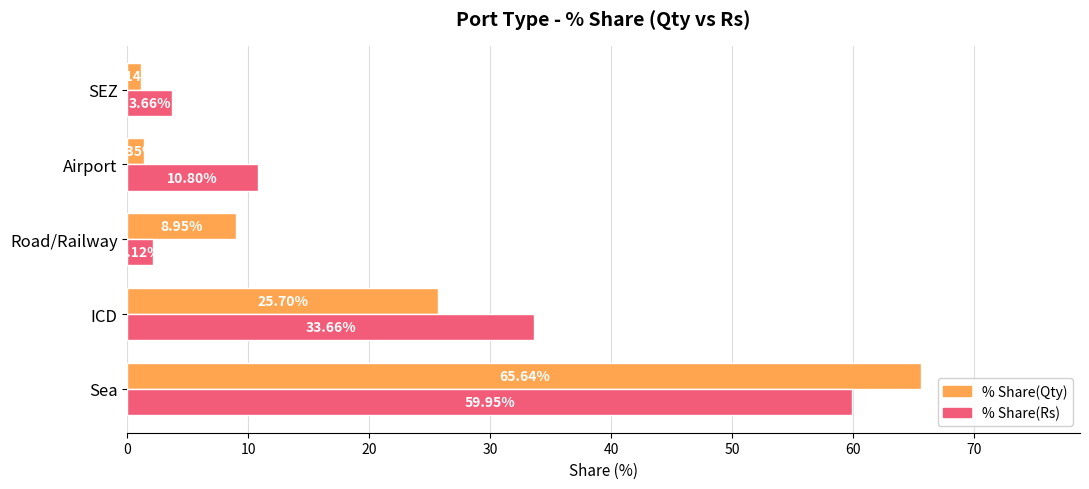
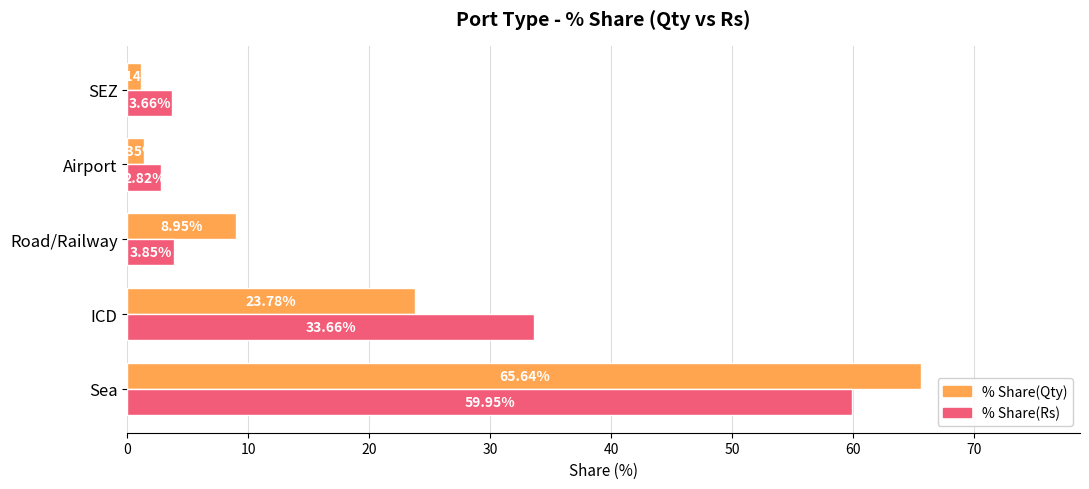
% Share(Rs), Airport: 10.80% -> 2.82%
% Share(Rs), Road/Railway: 2.12% -> 3.85%
% Share(Qty), ICD: 25.70% -> 23.78%
